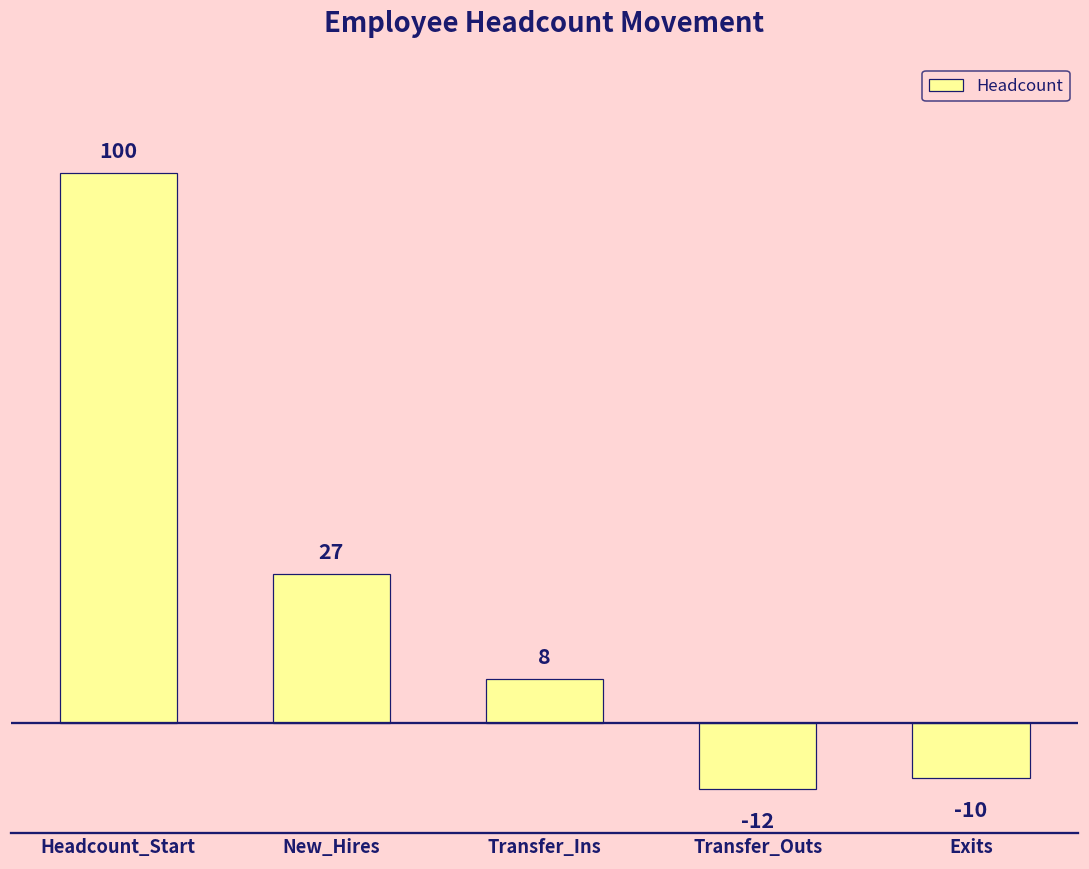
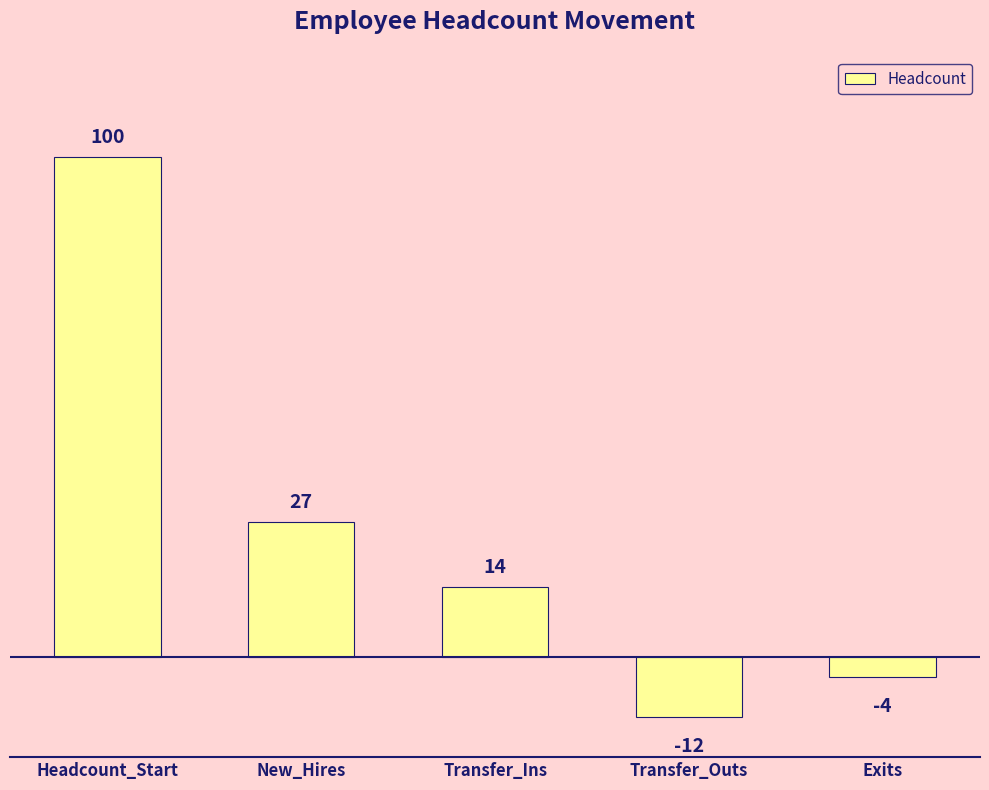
Transfer_Ins: 8 -> 14
Exits: -10 -> -4
